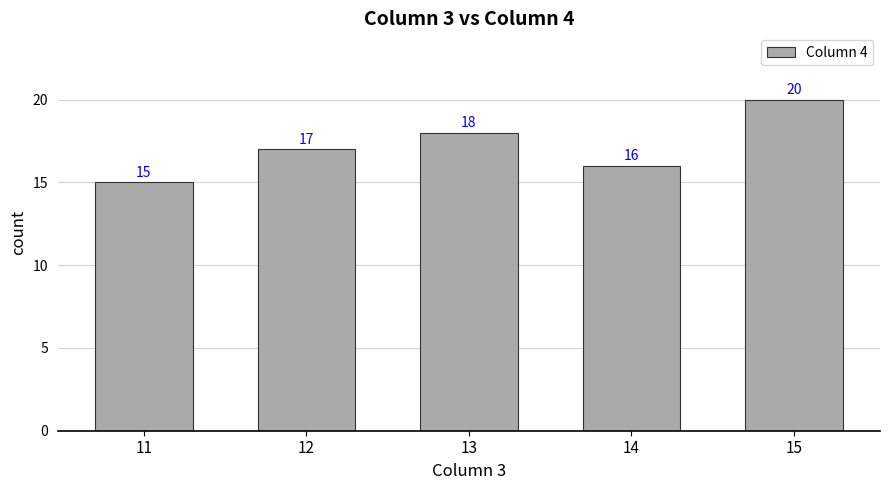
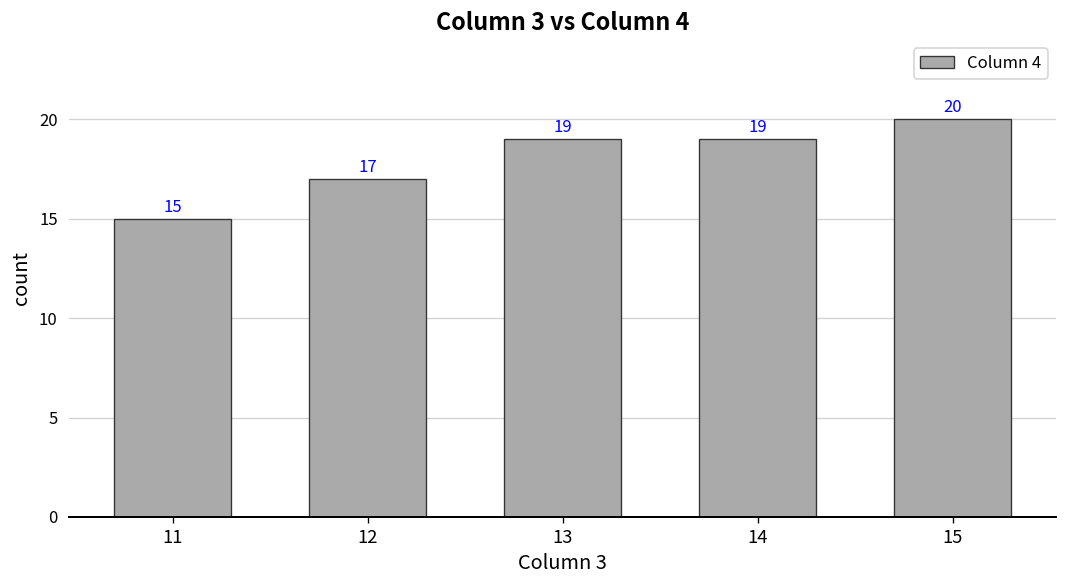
13: 18 -> 19
14: 16 -> 19
